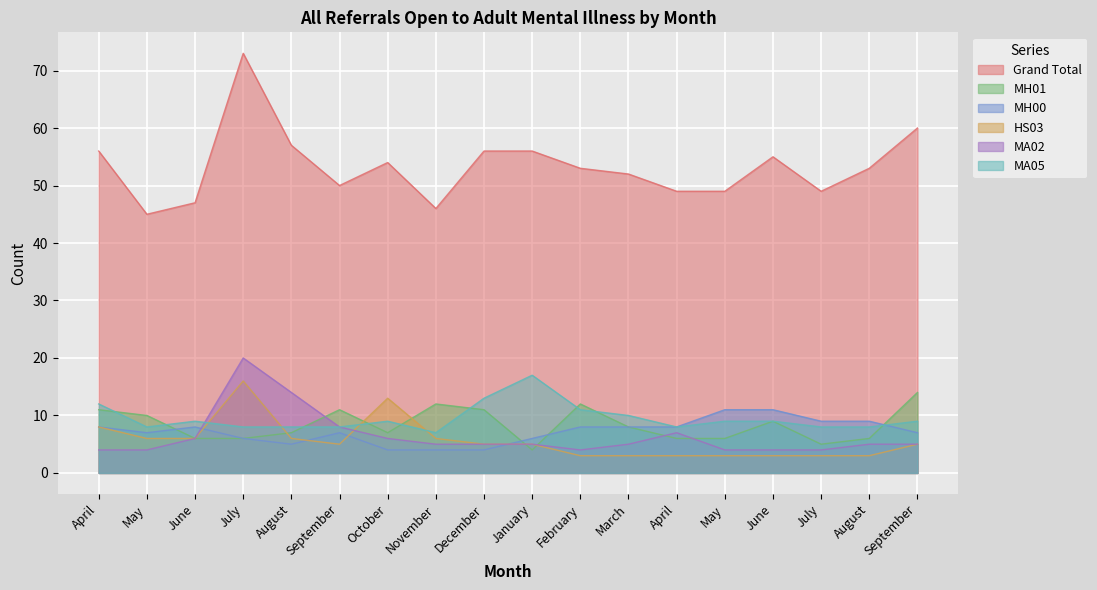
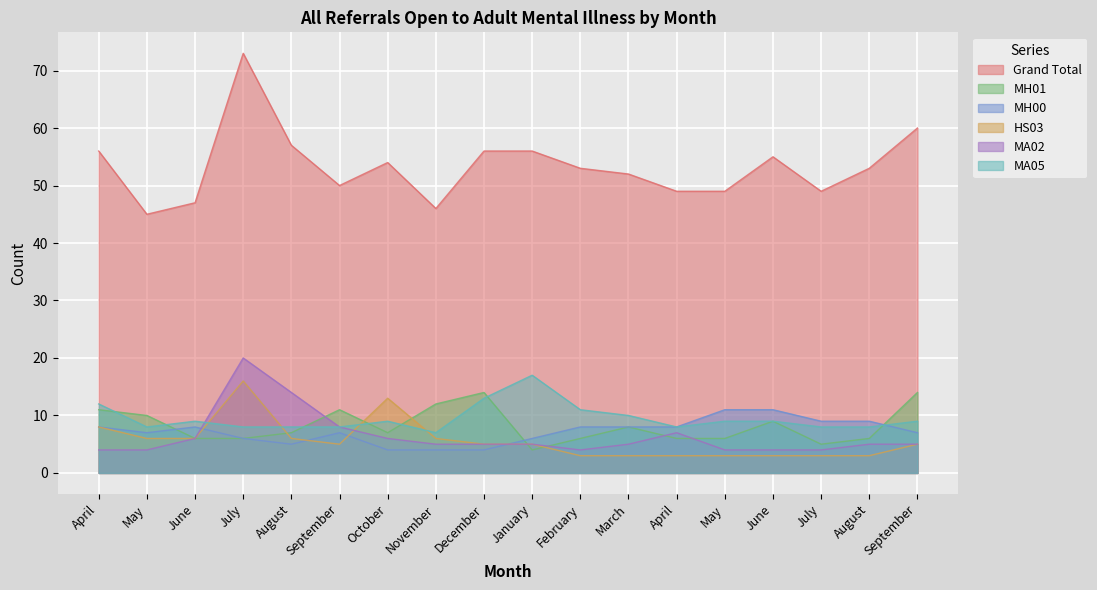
MH01, December: 11 -> 14
MH01, February: 12 -> 6
